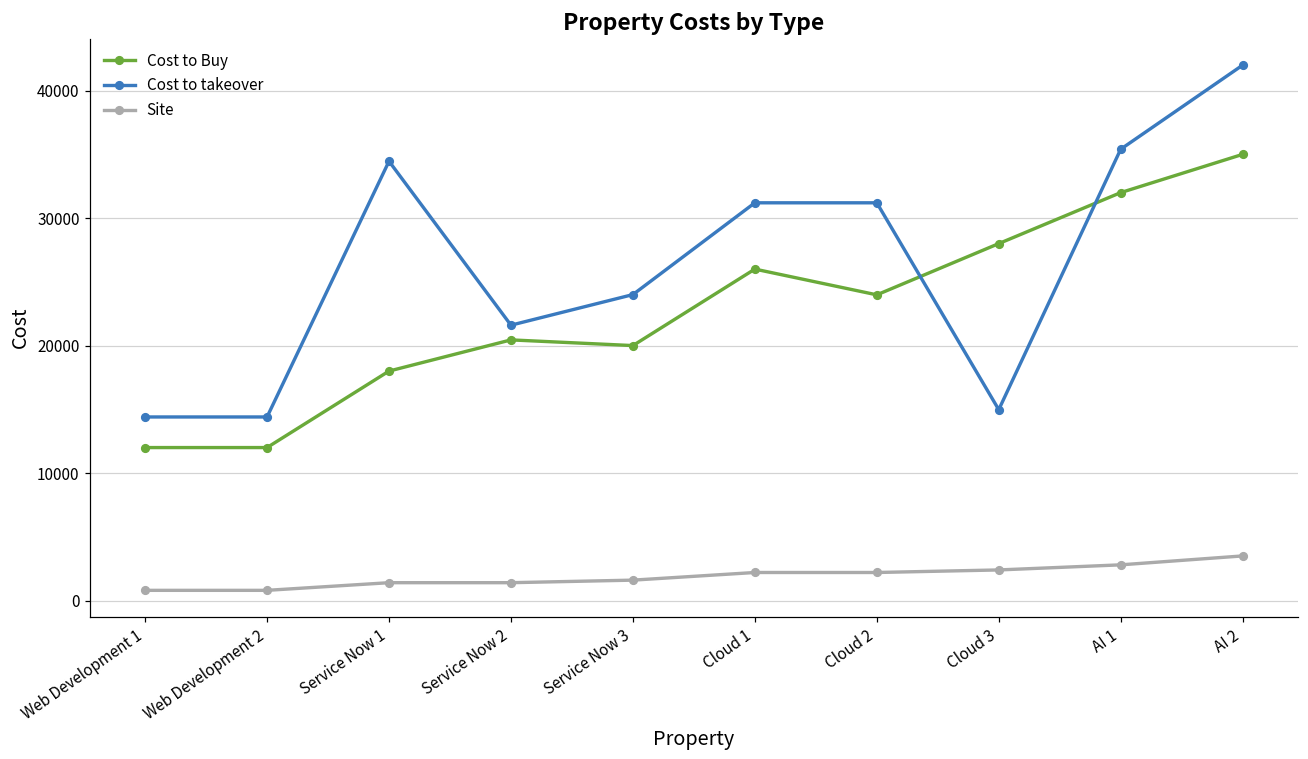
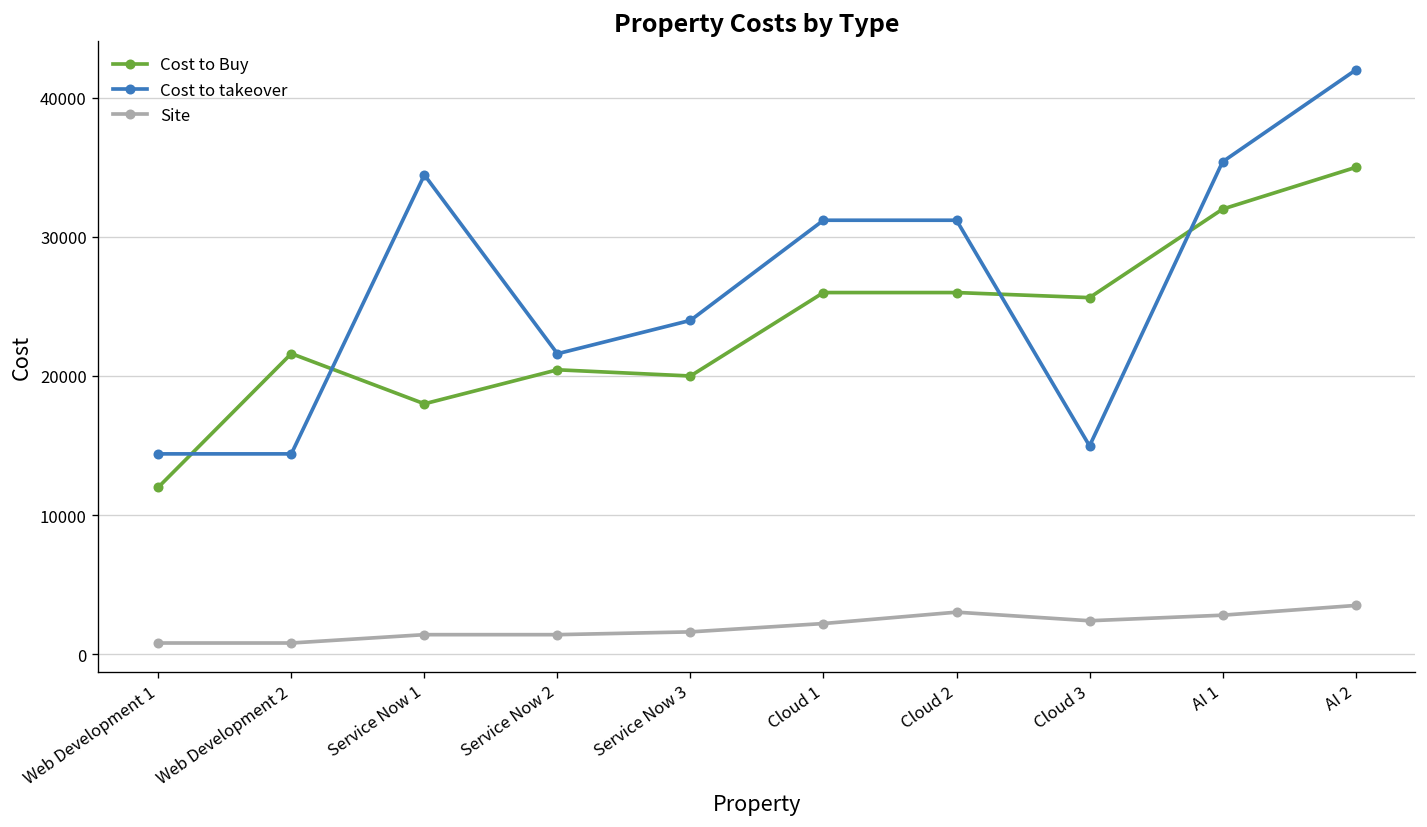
Cost to Buy, Web Development 2: 12000 -> 21600
Cost to Buy, Cloud 2: 24000 -> 26000
Site, Cloud 2: 2200 -> 3000
Cost to Buy, Cloud 3: 28000 -> 25600
